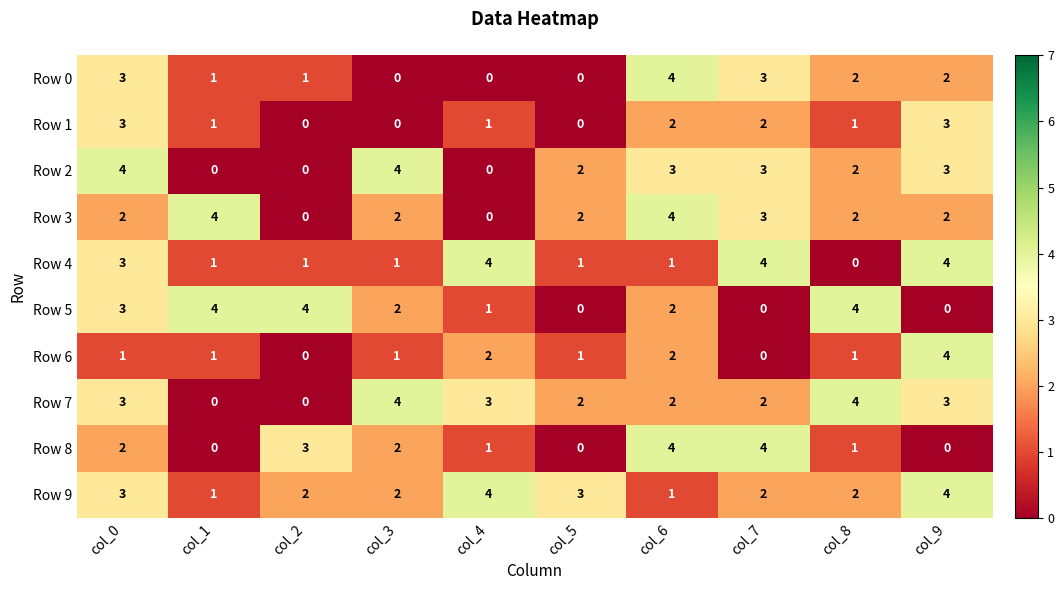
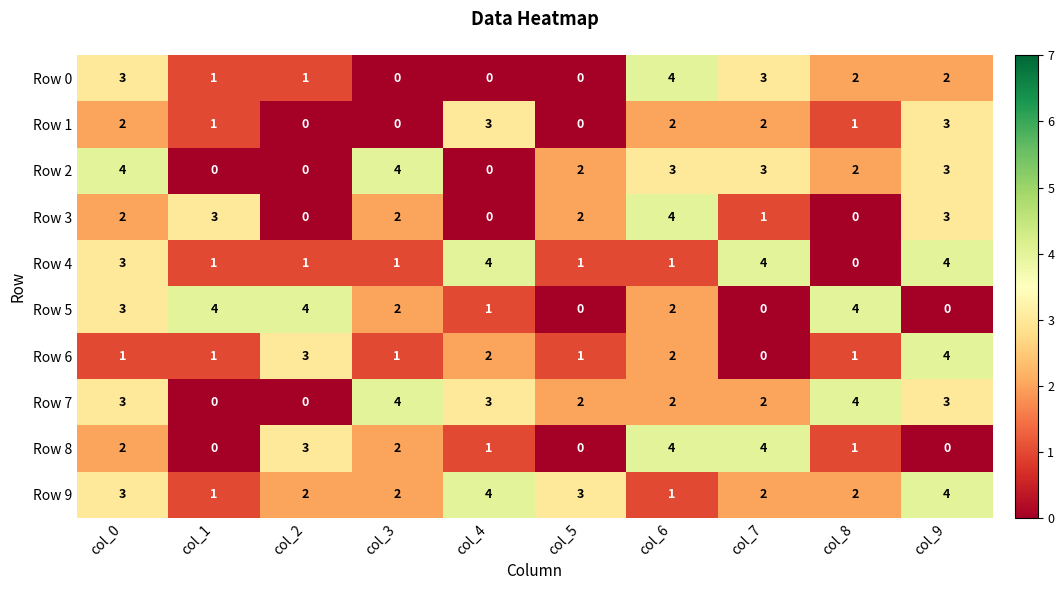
Row 1, col_0: 3 -> 2
Row 1, col_4: 1 -> 3
Row 3, col_1: 4 -> 3
Row 3, col_7: 3 -> 1
Row 3, col_8: 2 -> 0
Row 3, col_9: 2 -> 3
Row 6, col_2: 0 -> 3
